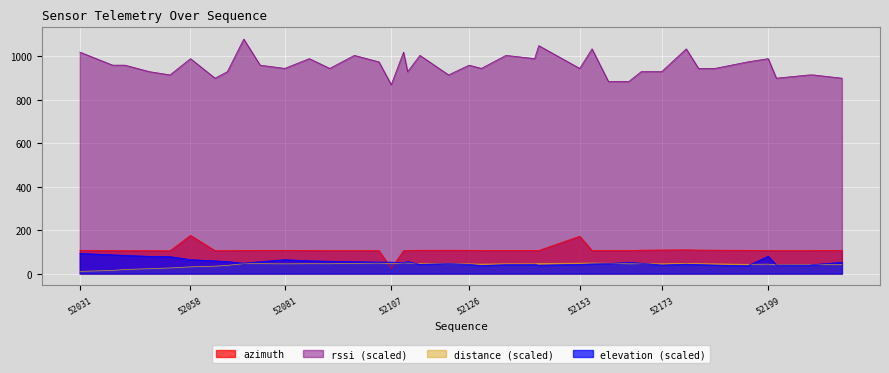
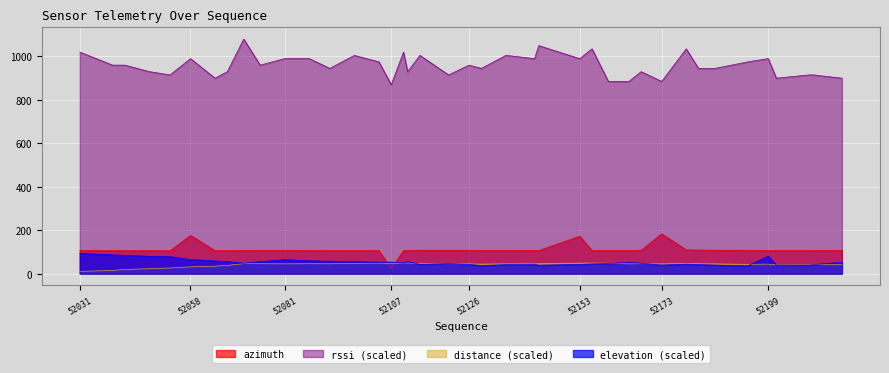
rssi (scaled), 52081: 950 -> 990
rssi (scaled), 52153: 950 -> 990
azimuth, 52173: 110 -> 180
rssi (scaled), 52173: 930 -> 890
